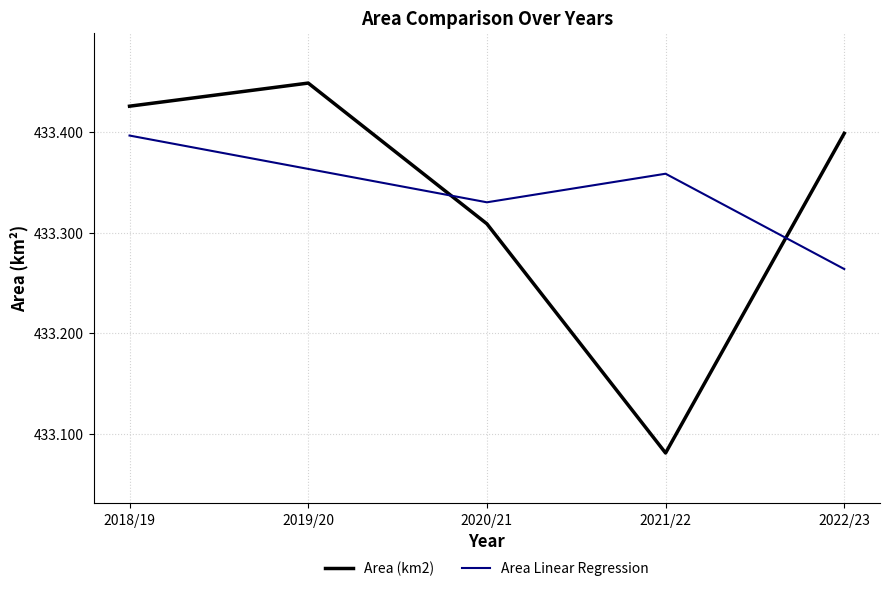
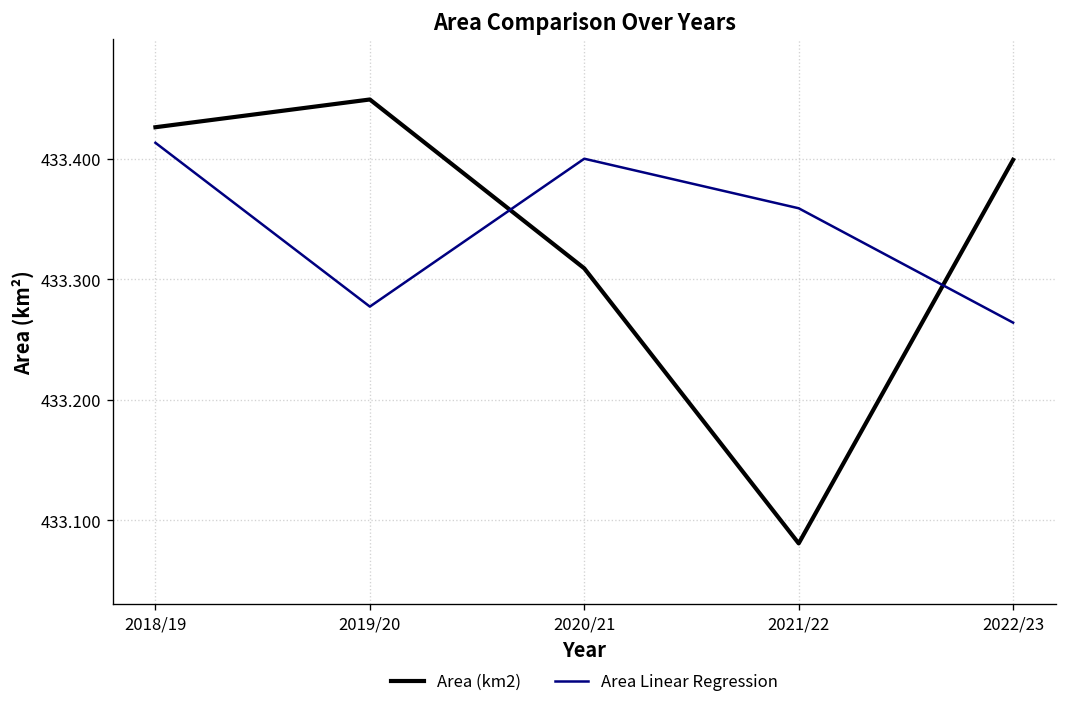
Area Linear Regression, 2018/19: 433.397 -> 433.413
Area Linear Regression, 2019/20: 433.364 -> 433.277
Area Linear Regression, 2020/21: 433.330 -> 433.400
